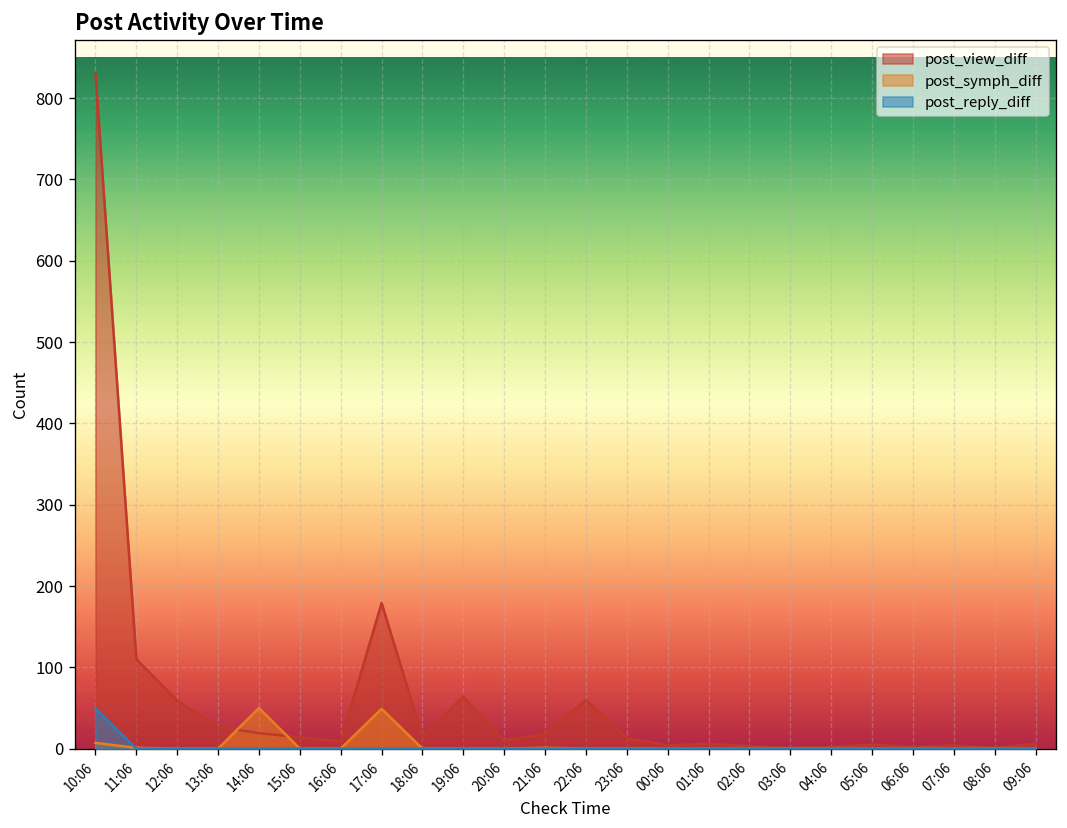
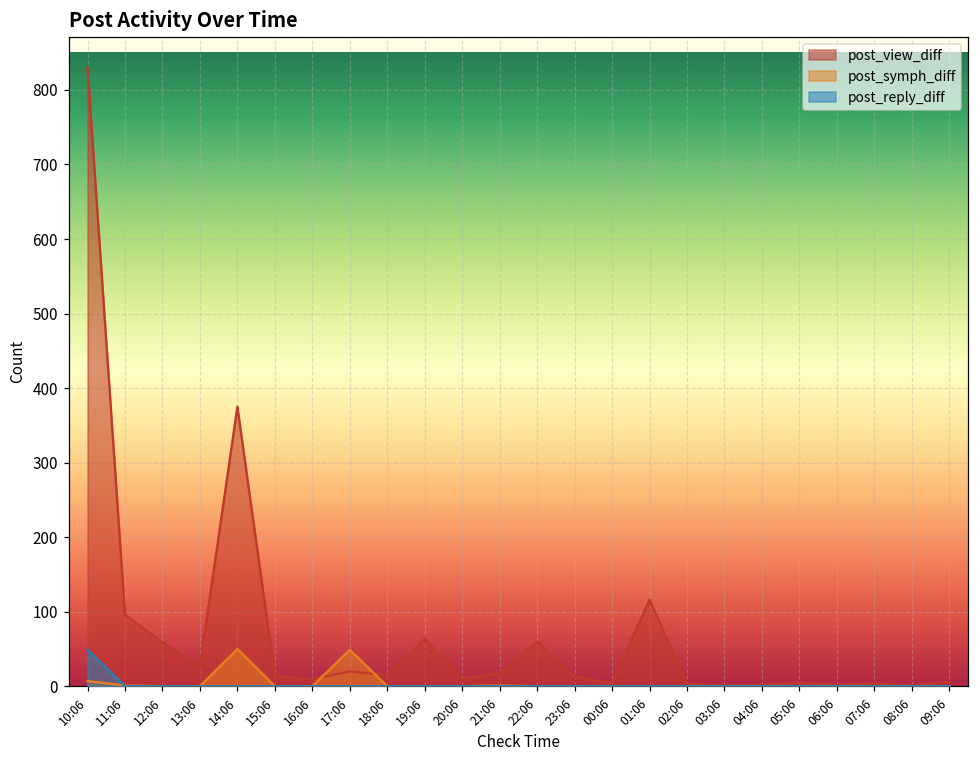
post_view_diff, 11:06: 110 -> 100
post_view_diff, 14:06: 20 -> 380
post_view_diff, 17:06: 180 -> 20
post_view_diff, 01:06: 10 -> 120
